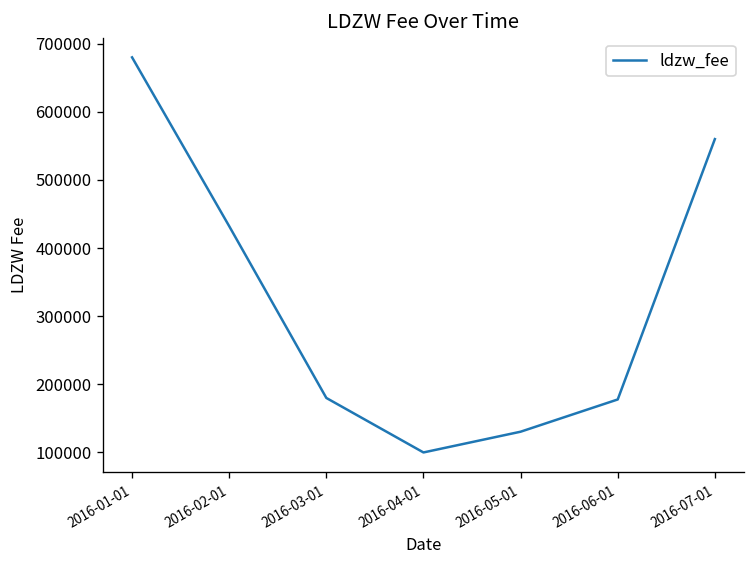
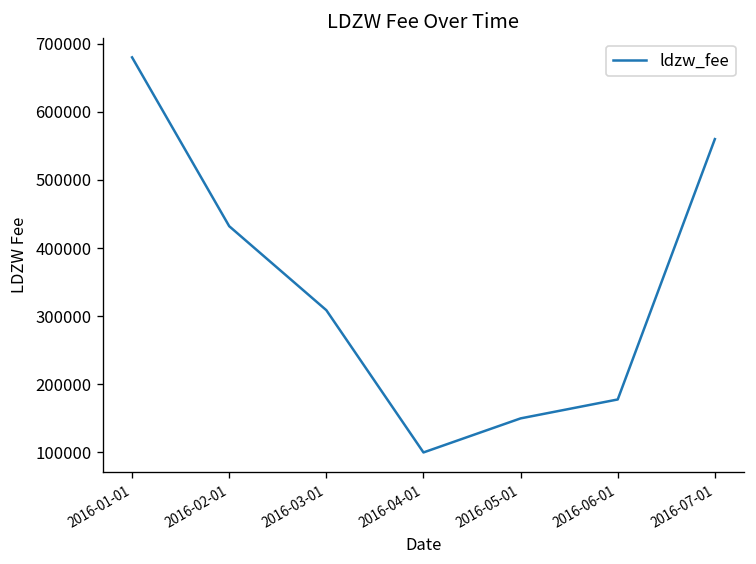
2016-03-01: 180000 -> 310000
2016-05-01: 130000 -> 150000
